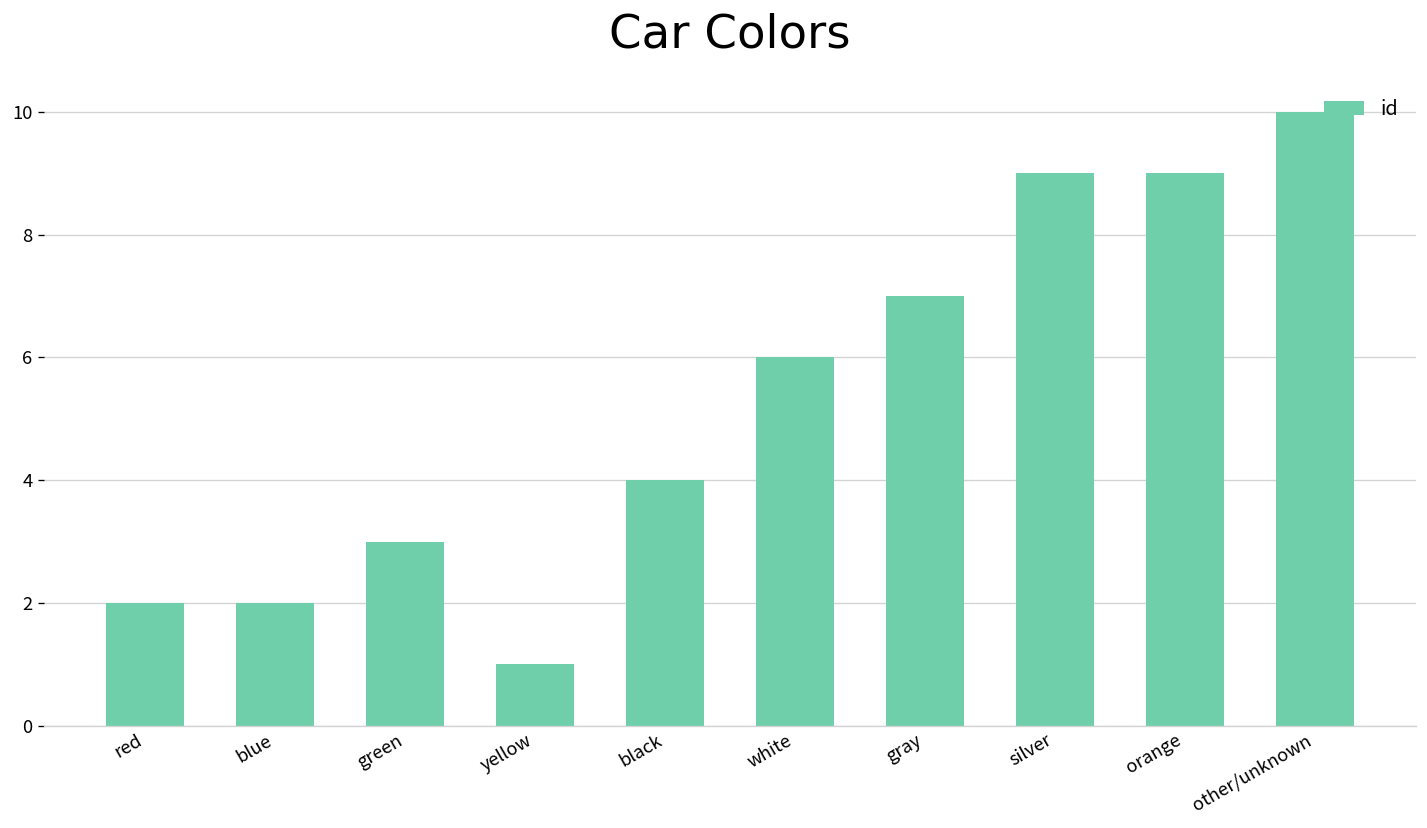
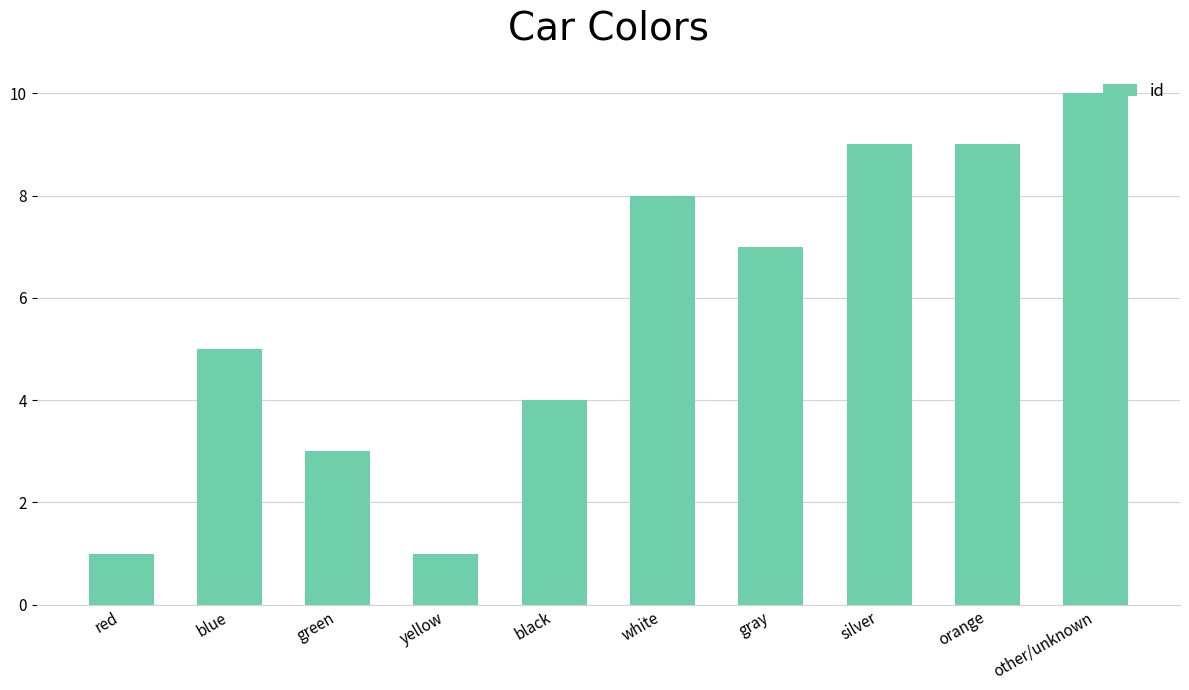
red: 2 -> 1
blue: 2 -> 5
white: 6 -> 8
